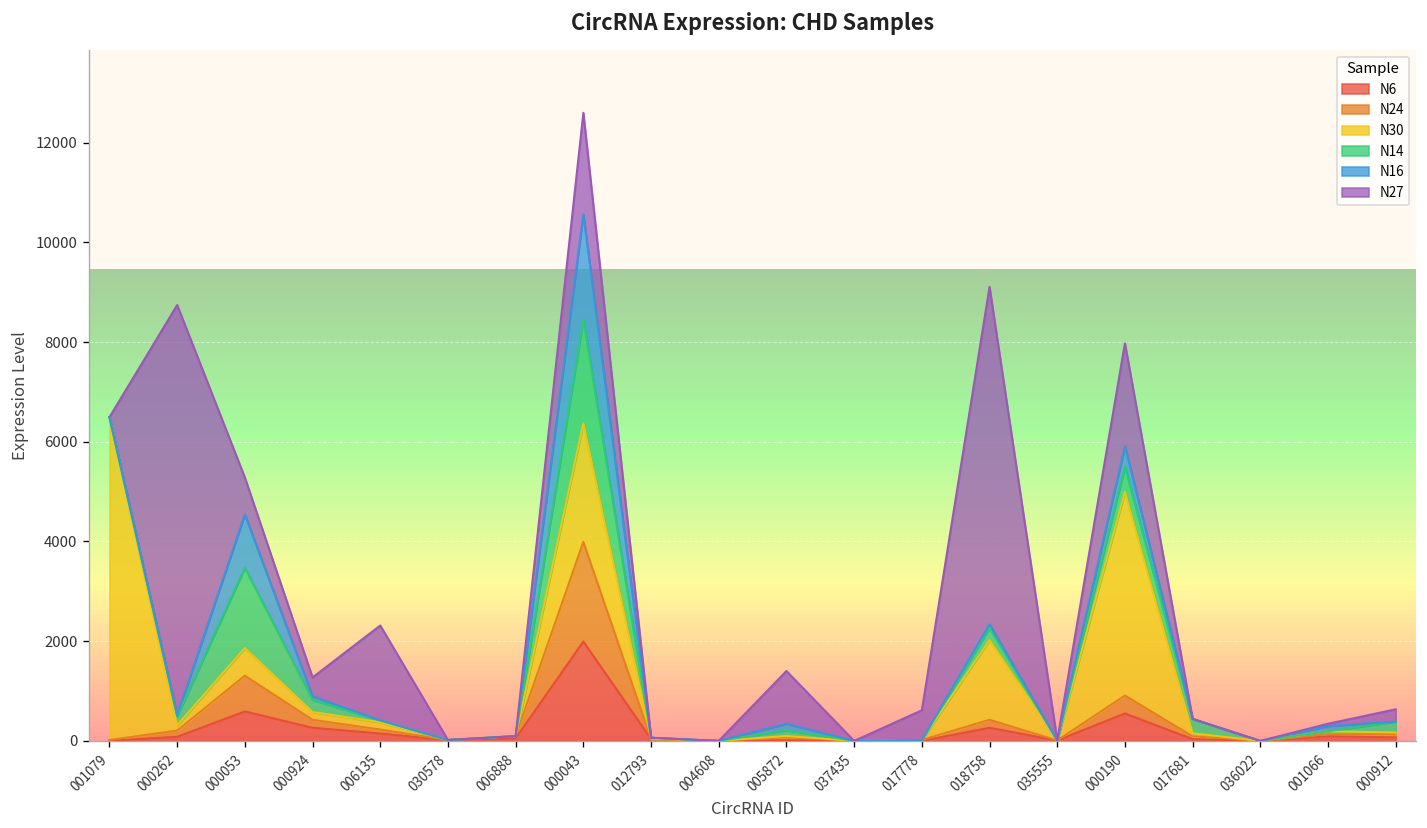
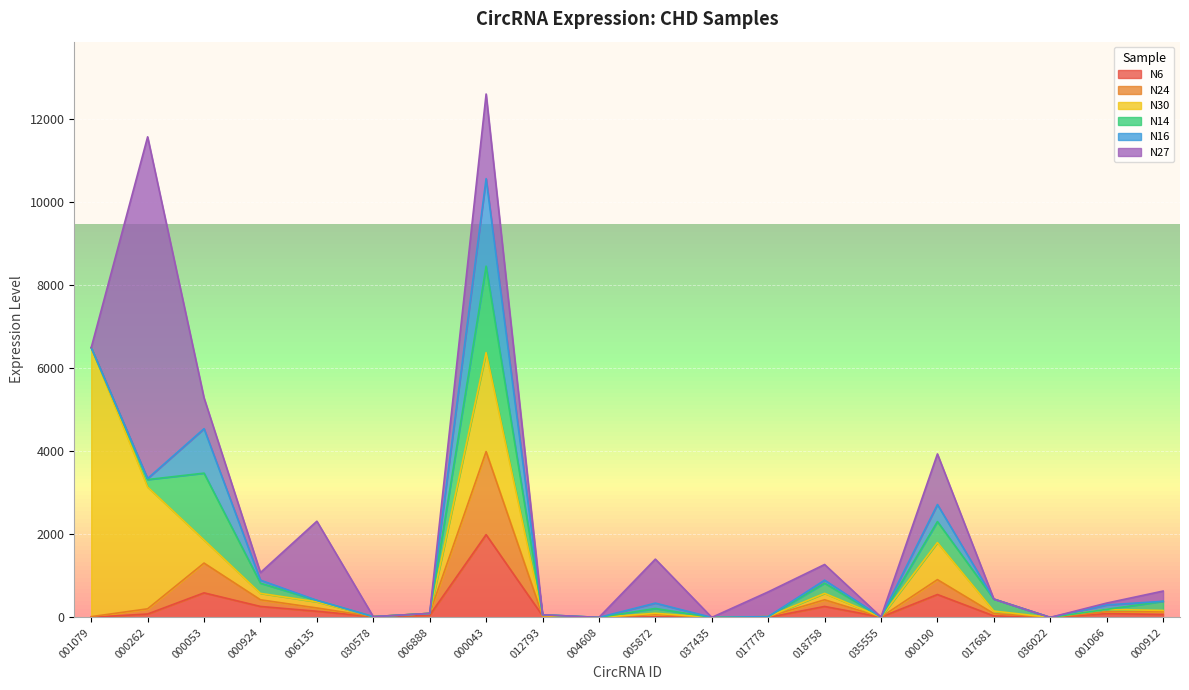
N30, 000262: 100 -> 2900
N27, 000924: 400 -> 200
N30, 018758: 1600 -> 200
N27, 018758: 6800 -> 400
N30, 000190: 4100 -> 900
N27, 000190: 2100 -> 1200
